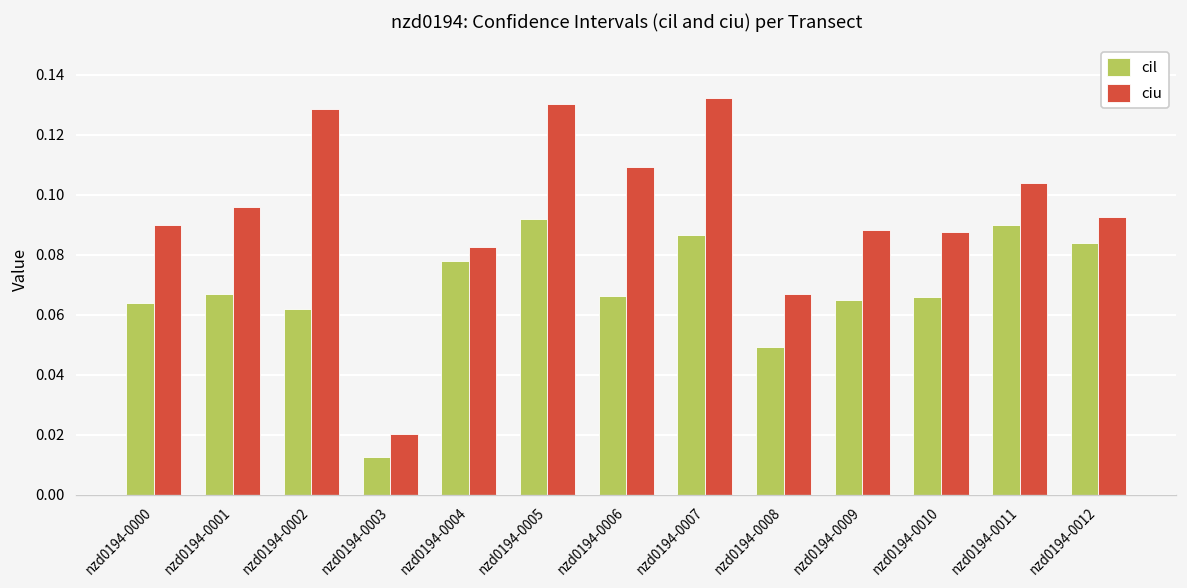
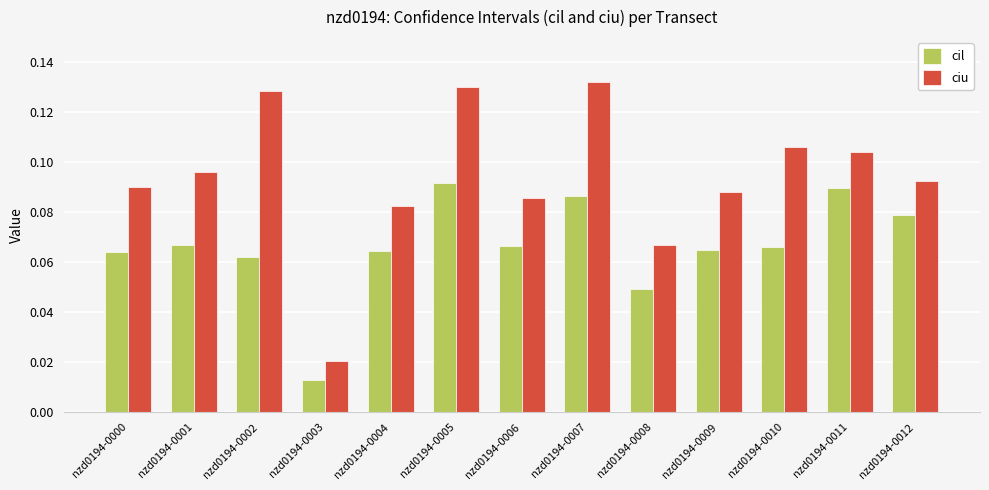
cil, nzd0194-0004: 0.078 -> 0.065
ciu, nzd0194-0006: 0.109 -> 0.086
ciu, nzd0194-0010: 0.088 -> 0.106
cil, nzd0194-0012: 0.084 -> 0.079
